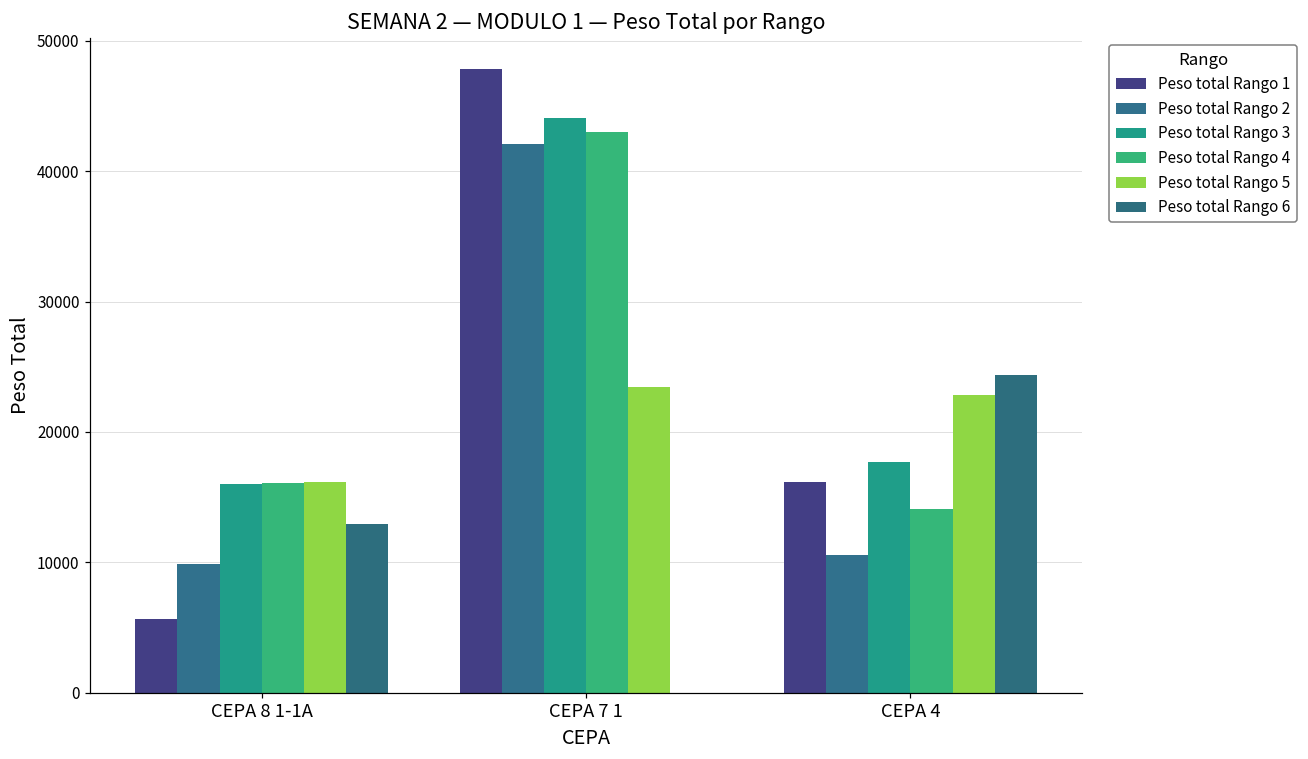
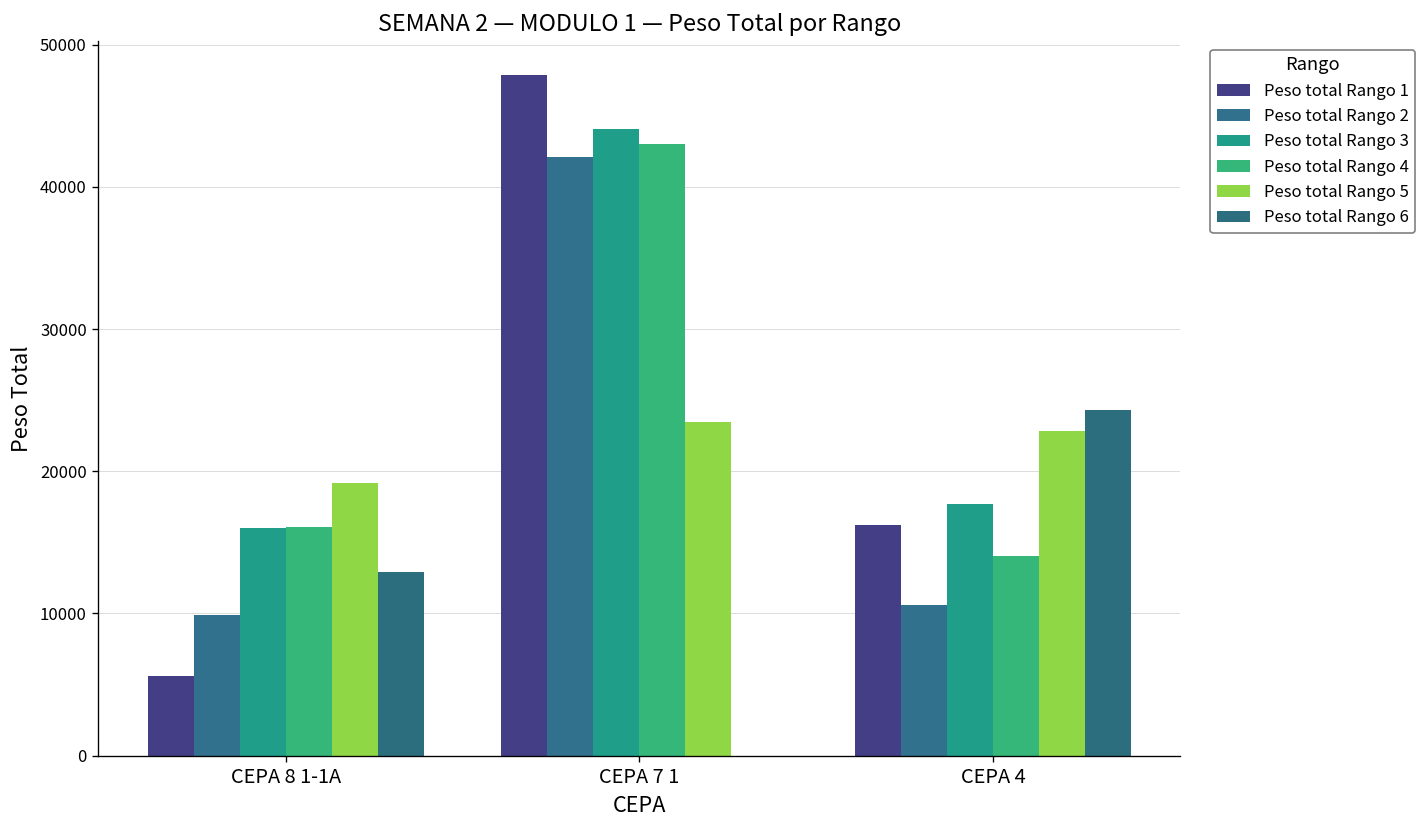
Peso total Rango 5, CEPA 8 1-1A: 16200 -> 19200
